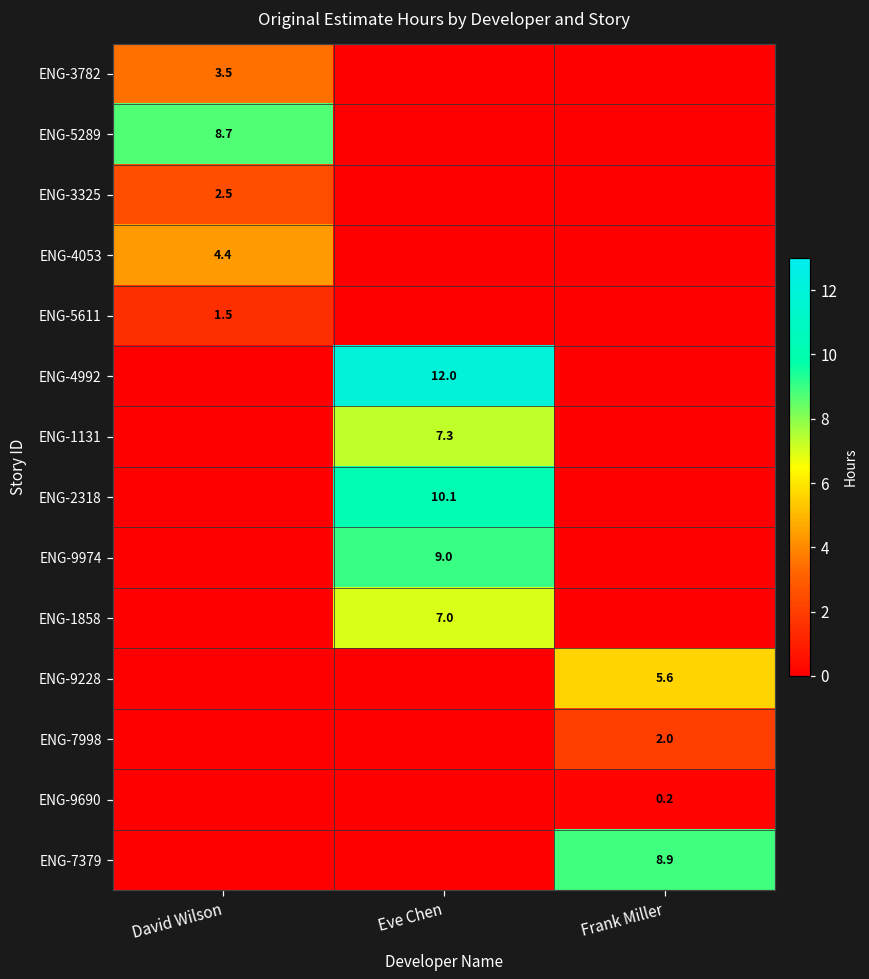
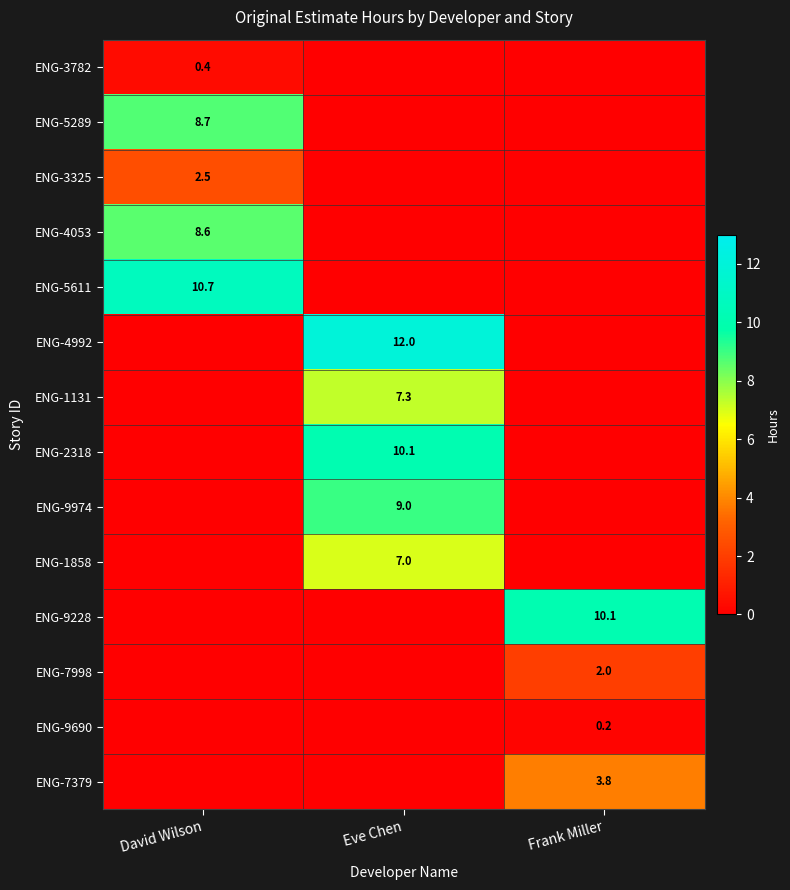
ENG-3782, David Wilson: 3.5 -> 0.4
ENG-4053, David Wilson: 4.4 -> 8.6
ENG-5611, David Wilson: 1.5 -> 10.7
ENG-9228, Frank Miller: 5.6 -> 10.1
ENG-7379, Frank Miller: 8.9 -> 3.8
